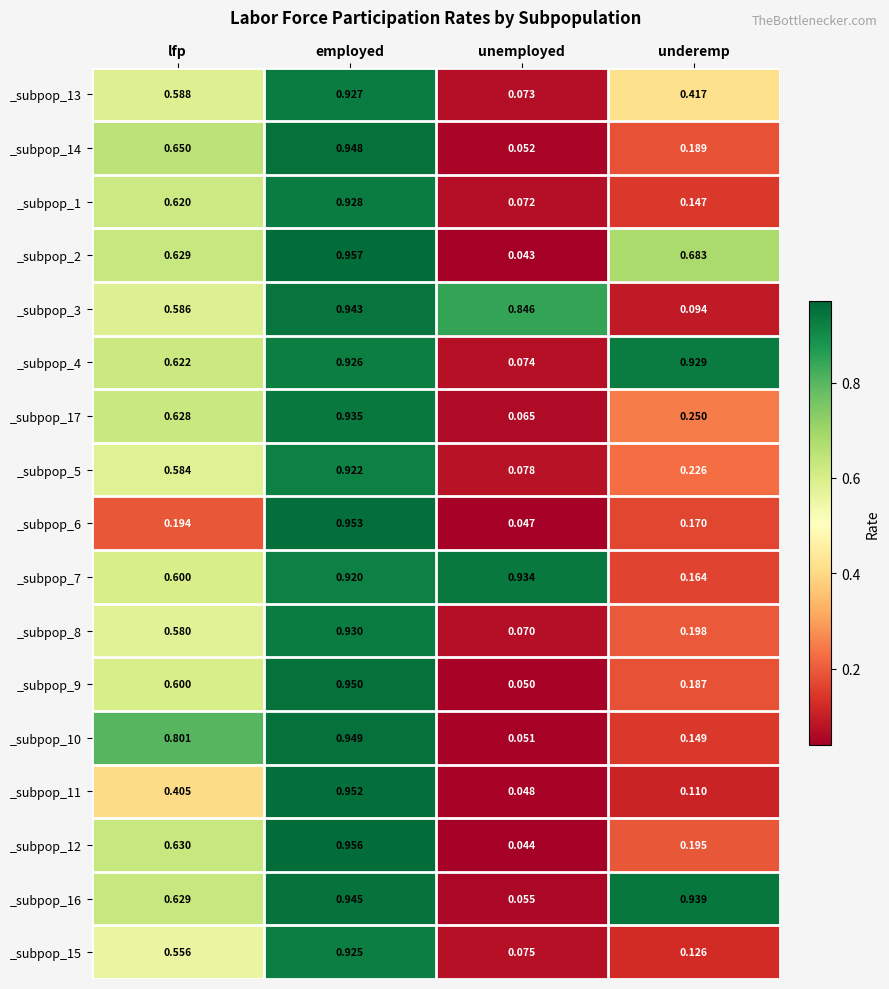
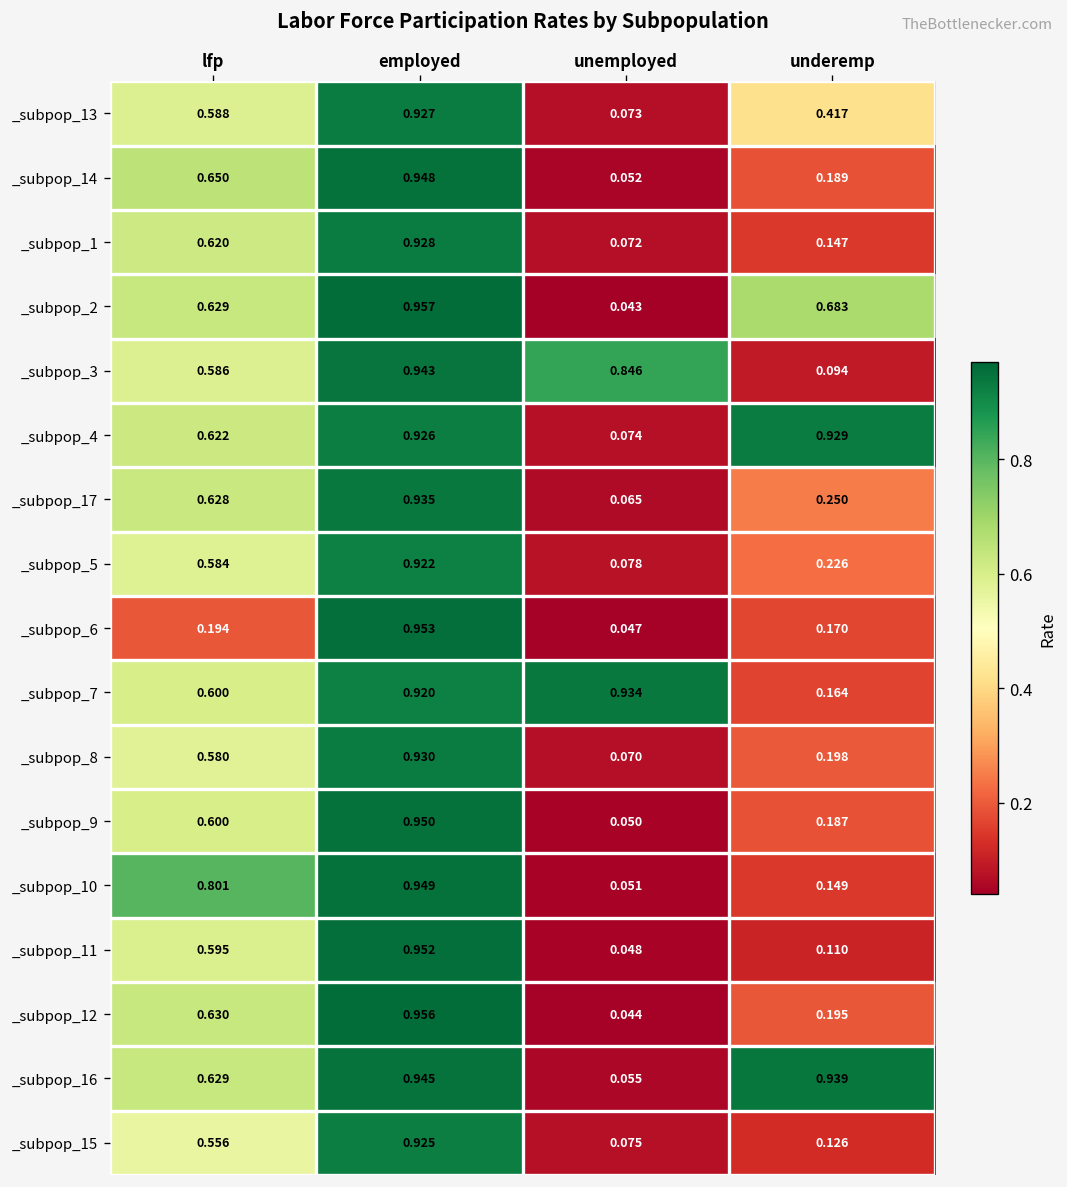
_subpop_11, lfp: 0.405 -> 0.595
